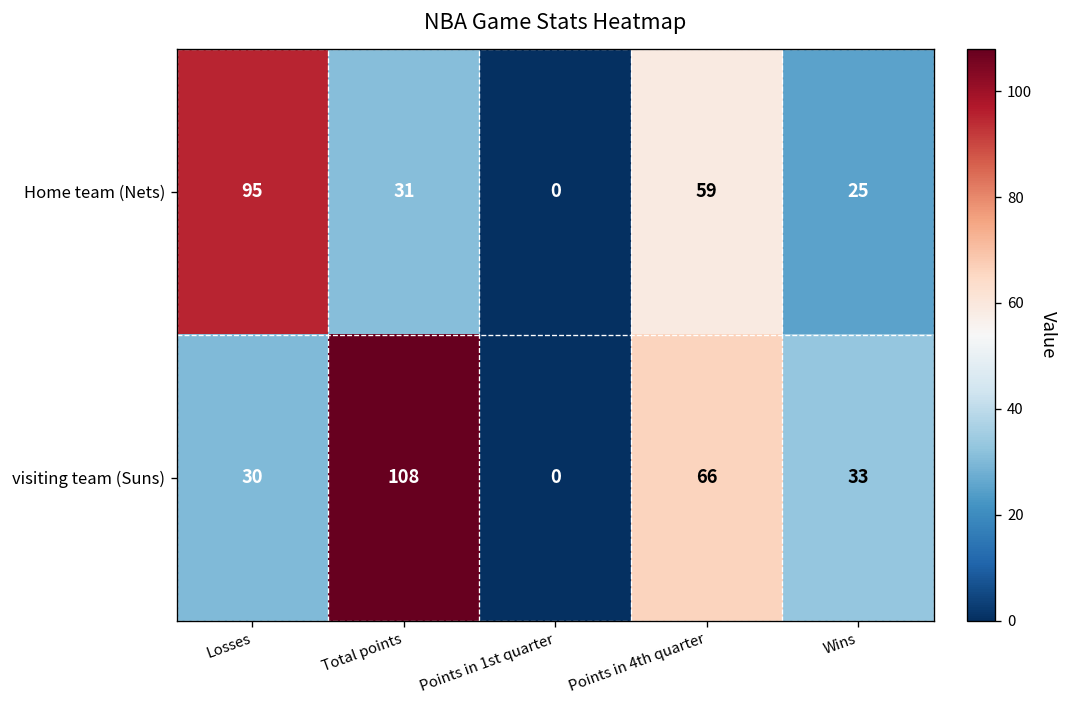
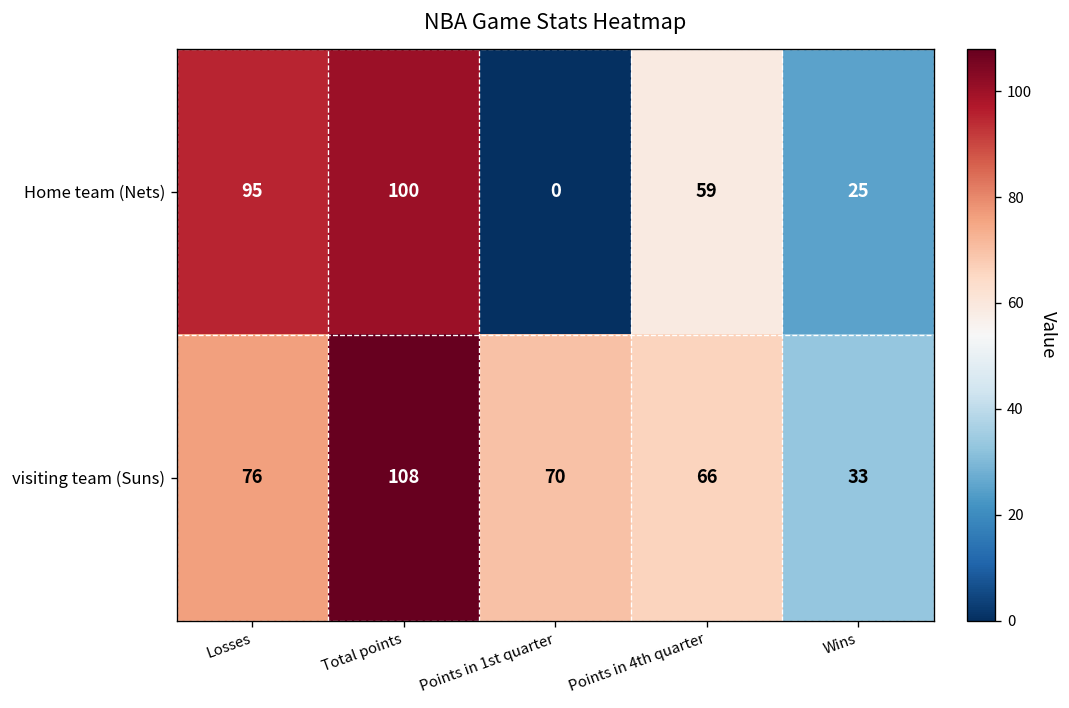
Home team (Nets), Total points: 31 -> 100
visiting team (Suns), Losses: 30 -> 76
visiting team (Suns), Points in 1st quarter: 0 -> 70
